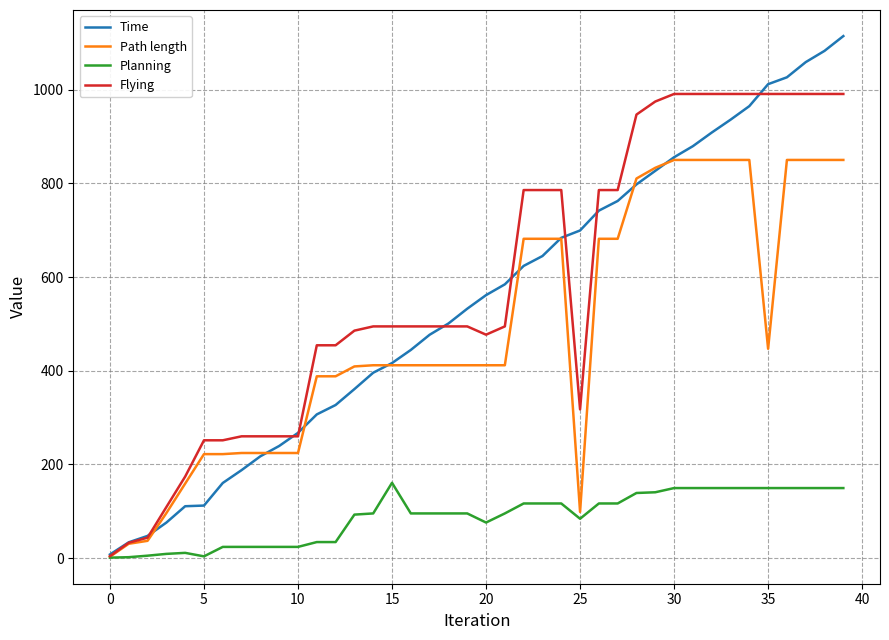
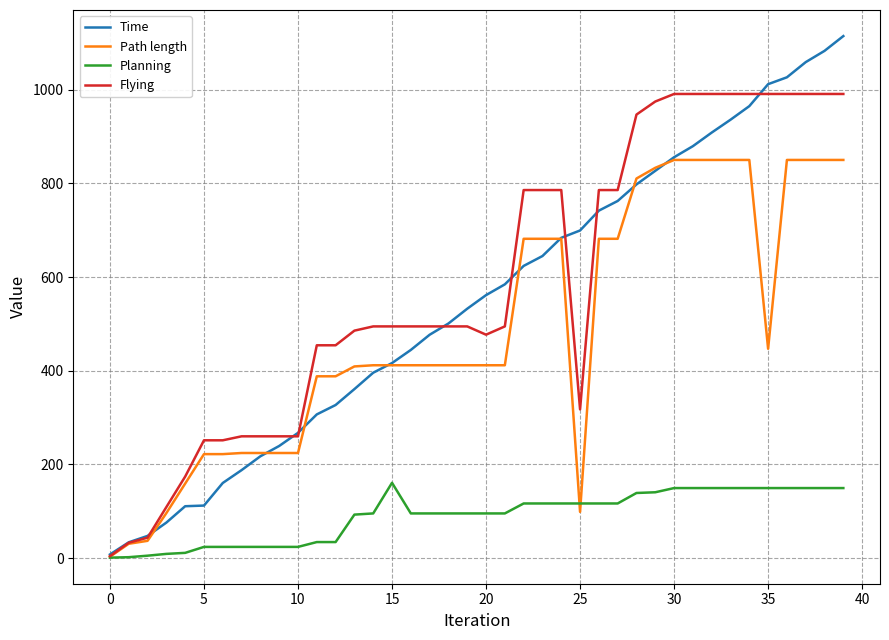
Planning, 5: 0 -> 20
Planning, 20: 80 -> 100
Planning, 25: 80 -> 120
